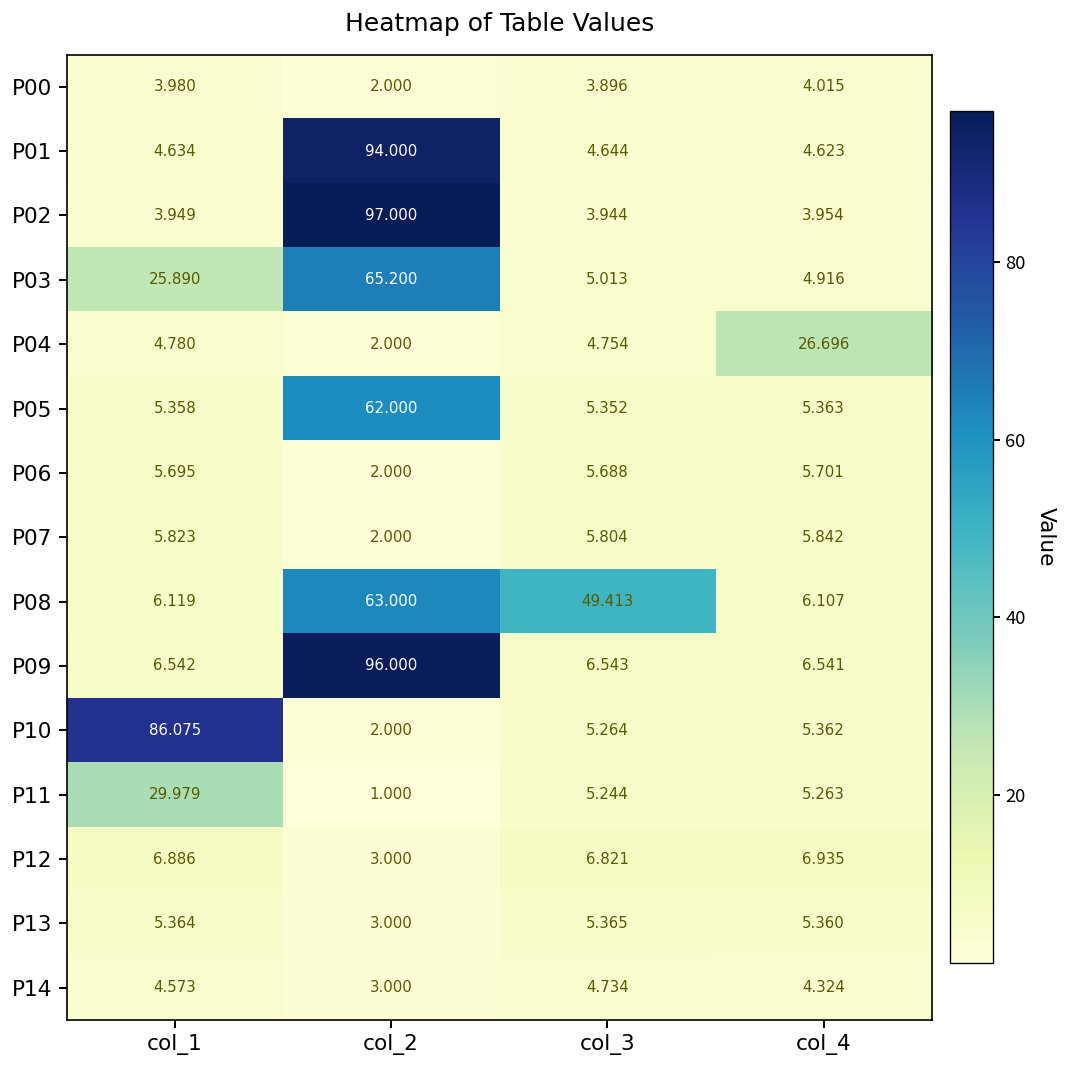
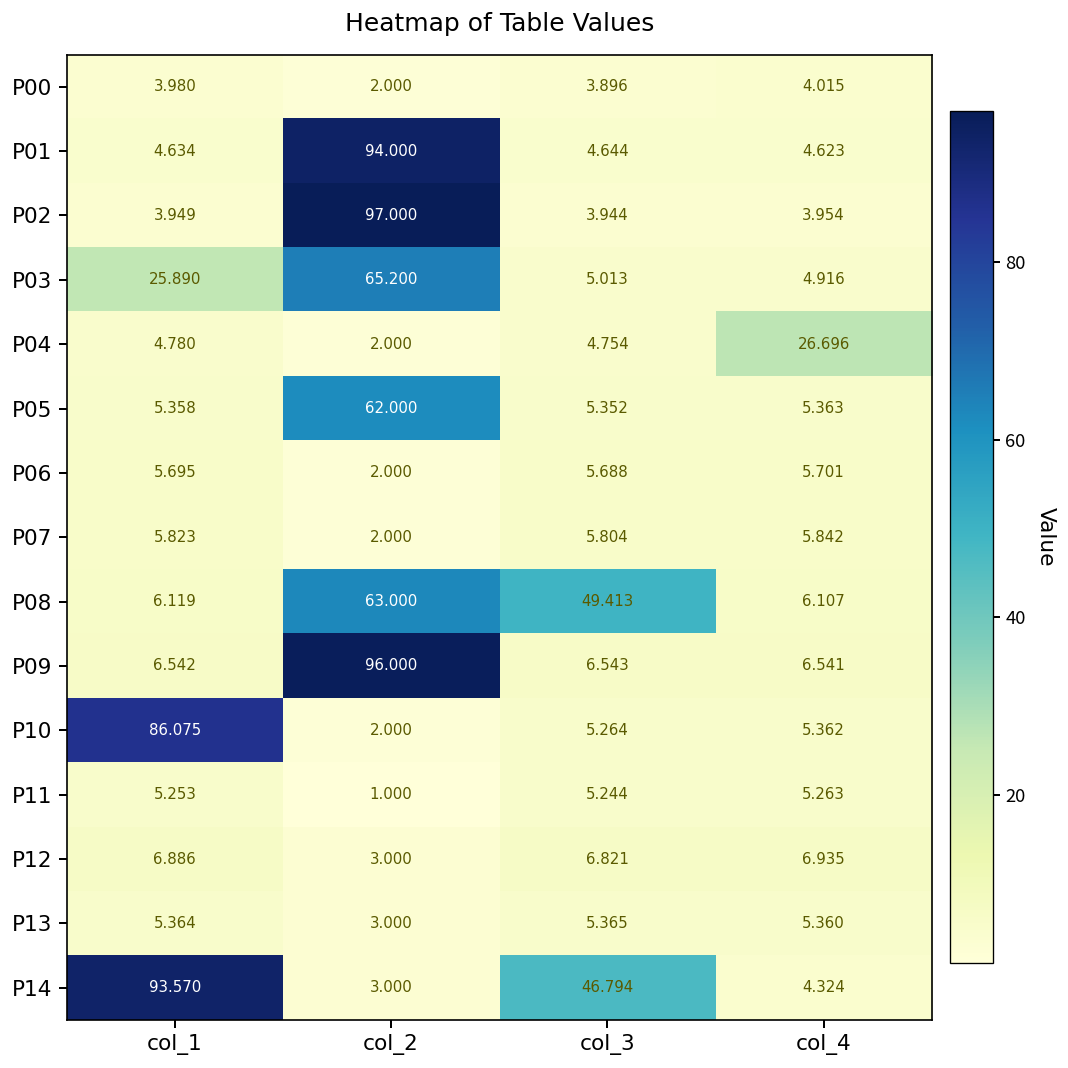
P11, col_1: 29.979 -> 5.253
P14, col_1: 4.573 -> 93.570
P14, col_3: 4.734 -> 46.794
